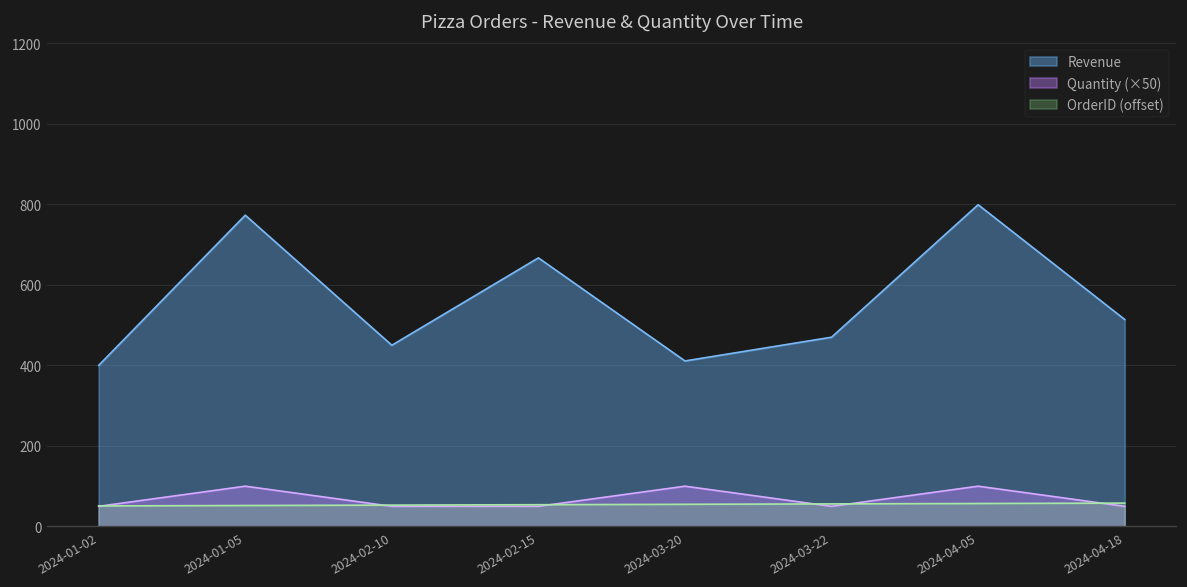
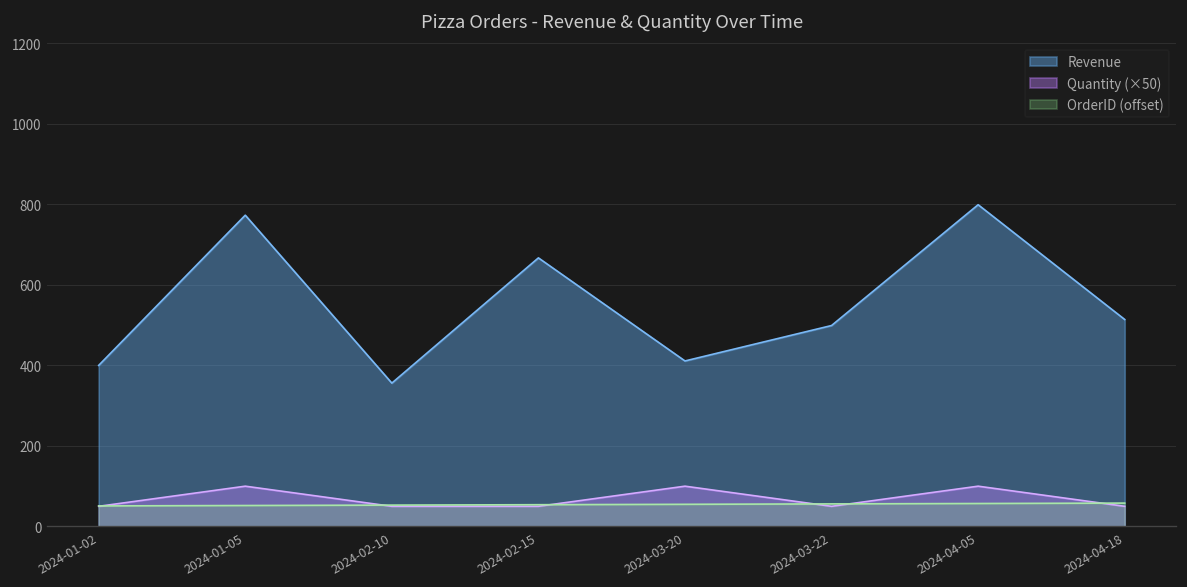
Revenue, 2024-02-10: 450 -> 360
Revenue, 2024-03-22: 470 -> 500
